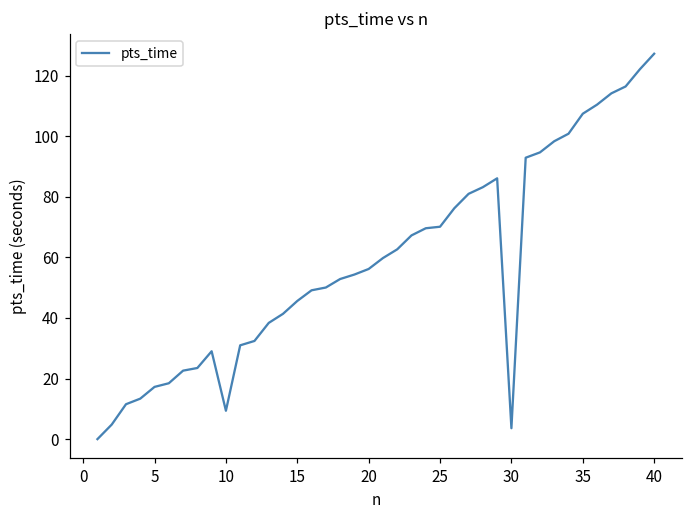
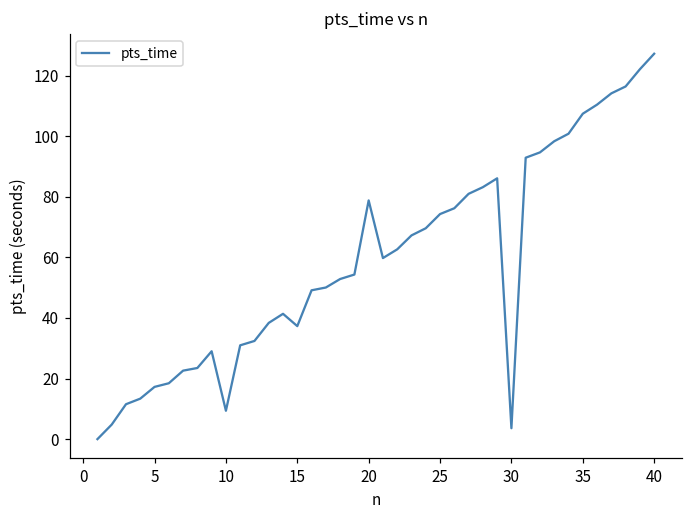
15: 46 -> 37
20: 56 -> 79
25: 70 -> 74
